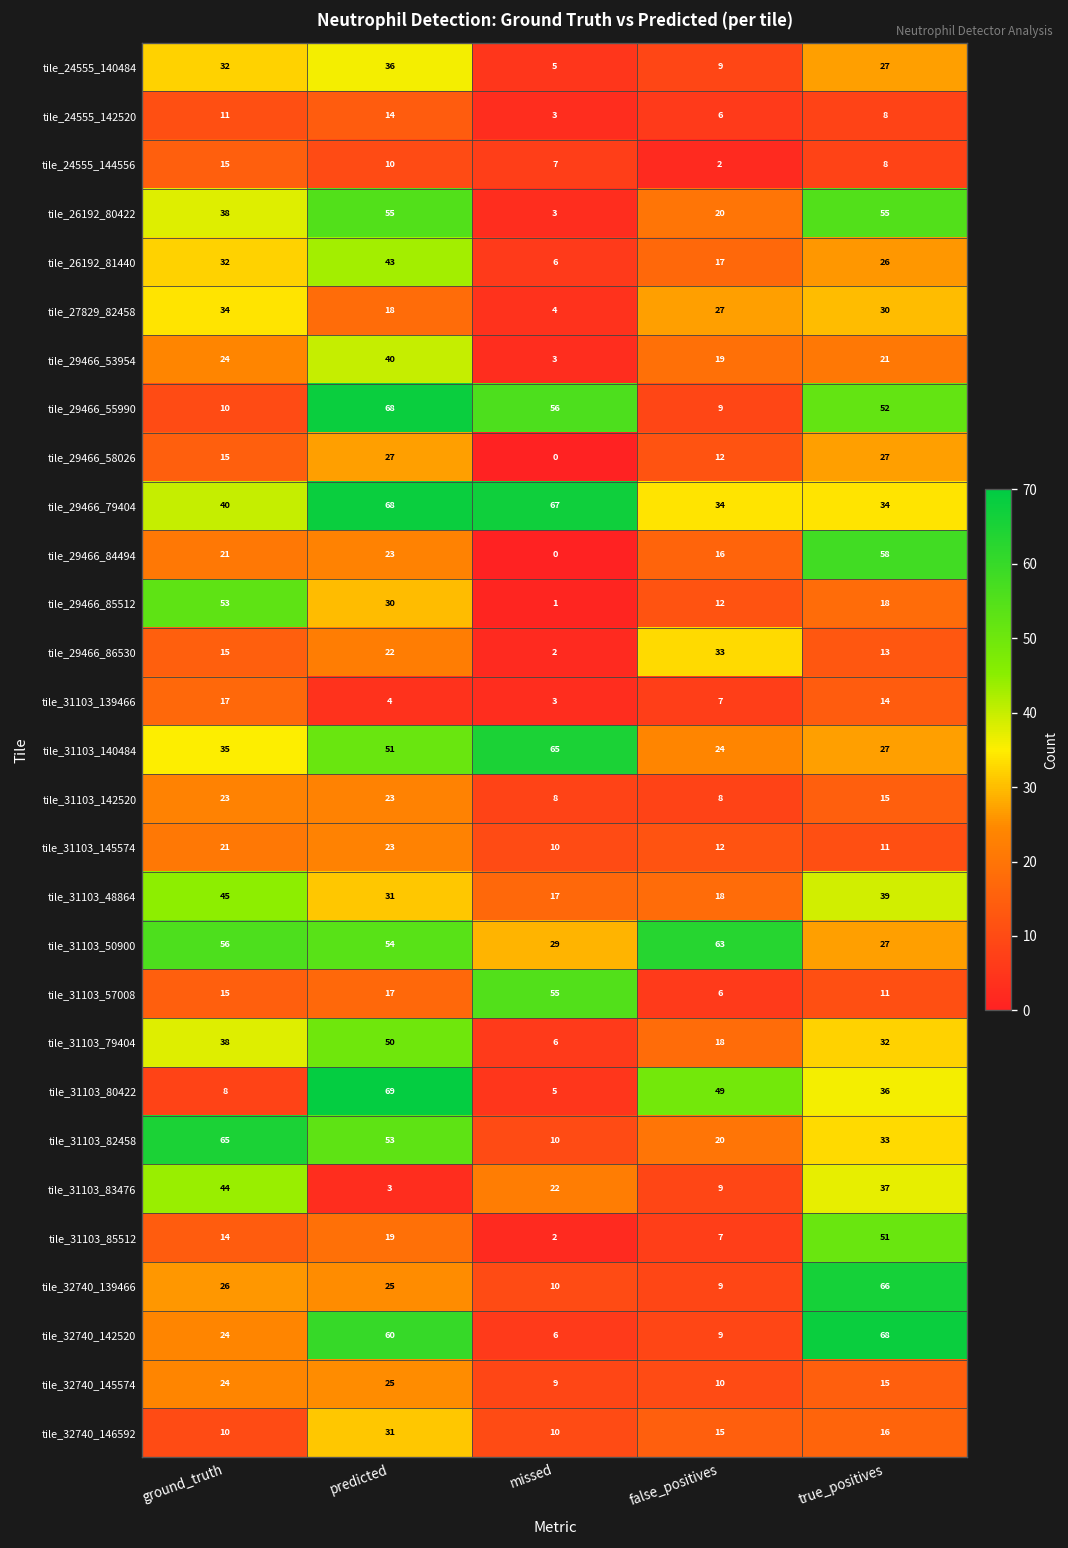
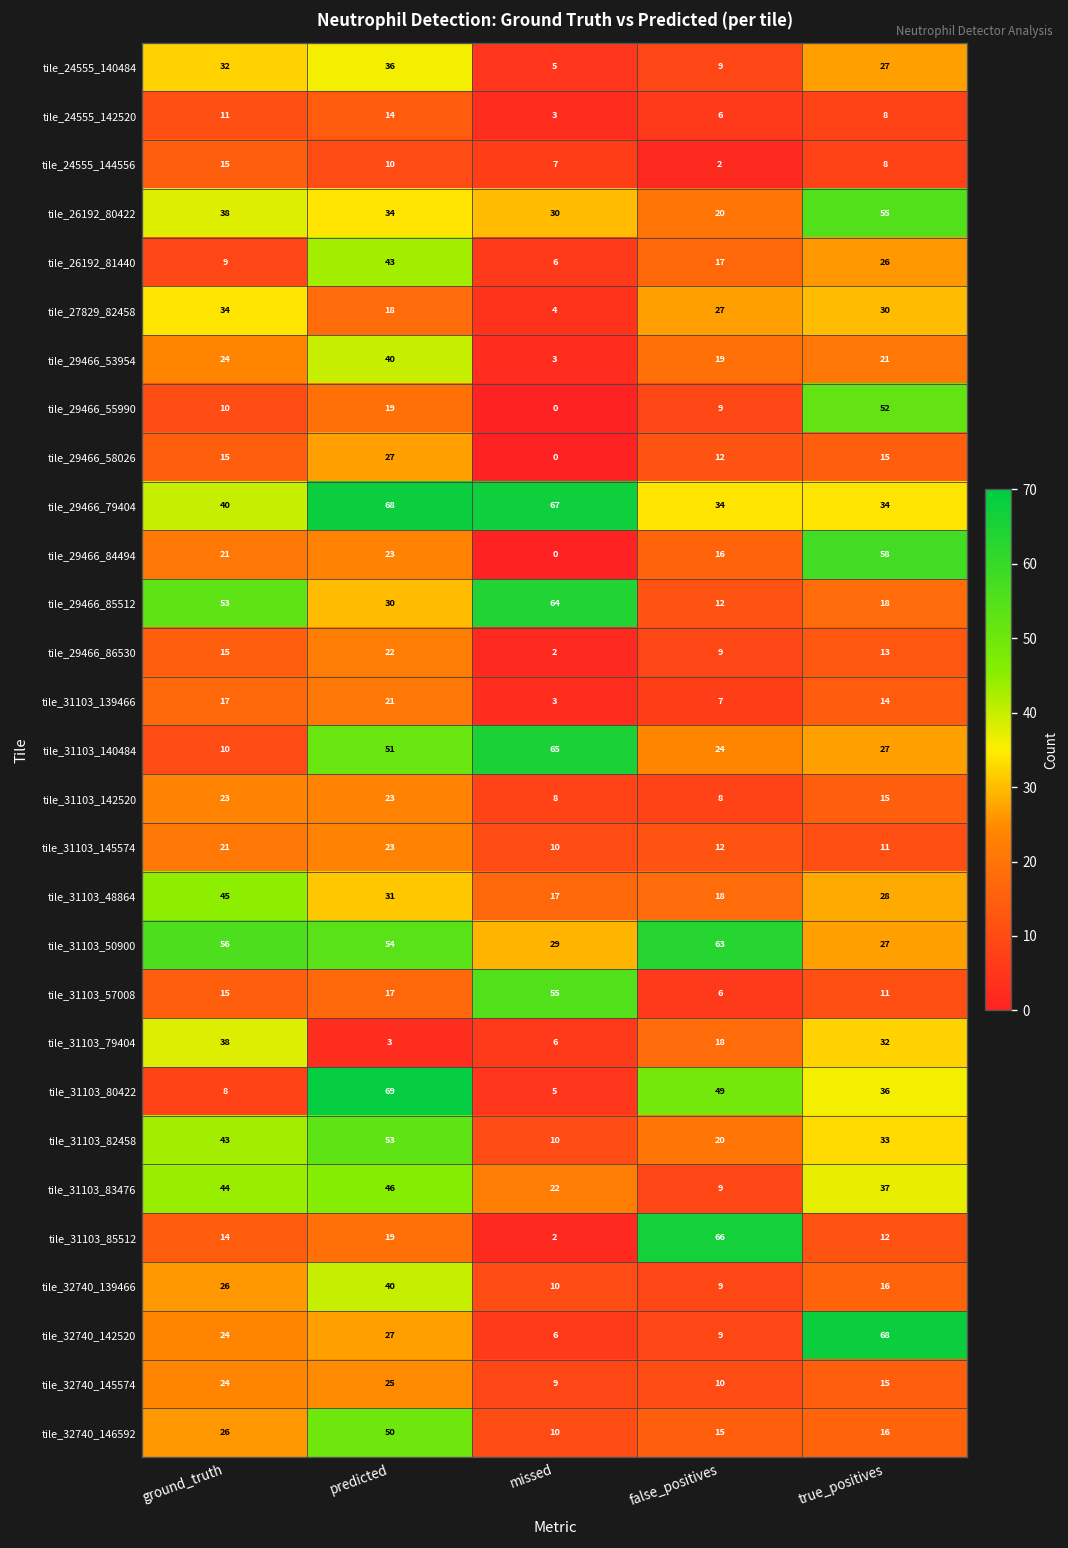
tile_26192_80422, predicted: 55 -> 34
tile_26192_80422, missed: 3 -> 30
tile_26192_81440, ground_truth: 32 -> 9
tile_29466_55990, predicted: 68 -> 19
tile_29466_55990, missed: 56 -> 0
tile_29466_58026, true_positives: 27 -> 15
tile_29466_85512, missed: 1 -> 64
tile_29466_86530, false_positives: 33 -> 9
tile_31103_139466, predicted: 4 -> 21
tile_31103_140484, ground_truth: 35 -> 10
tile_31103_48864, true_positives: 39 -> 28
tile_31103_79404, predicted: 50 -> 3
tile_31103_82458, ground_truth: 65 -> 43
tile_31103_83476, predicted: 3 -> 46
tile_31103_85512, false_positives: 7 -> 66
tile_31103_85512, true_positives: 51 -> 12
tile_32740_139466, predicted: 25 -> 40
tile_32740_139466, true_positives: 66 -> 16
tile_32740_142520, predicted: 60 -> 27
tile_32740_146592, ground_truth: 10 -> 26
tile_32740_146592, predicted: 31 -> 50
